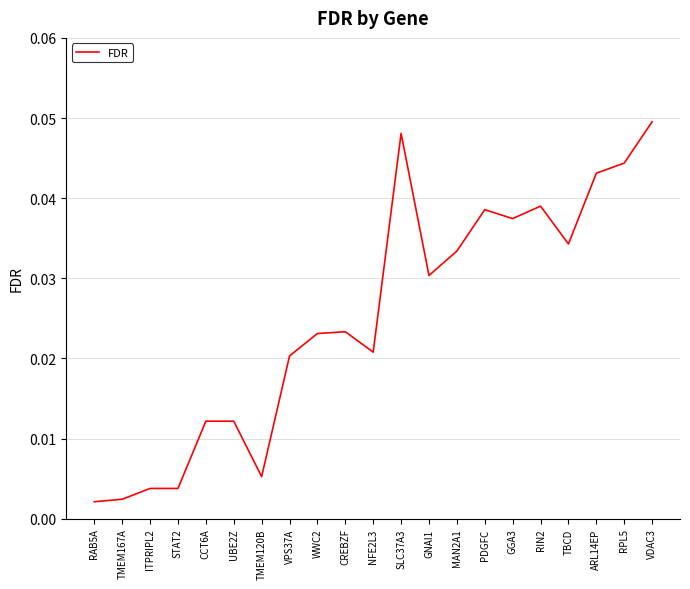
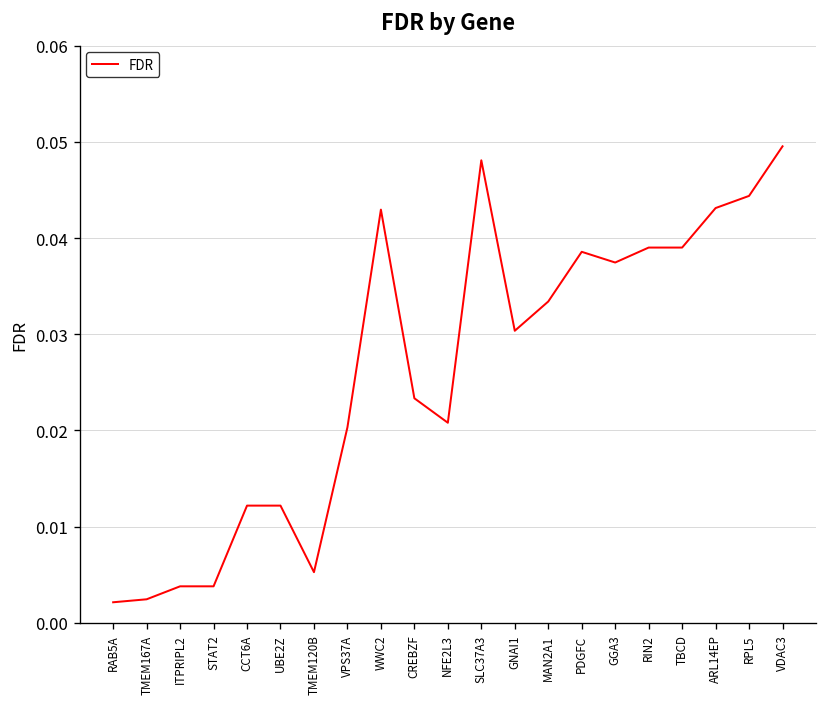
WWC2: 0.023 -> 0.043
TBCD: 0.034 -> 0.039
